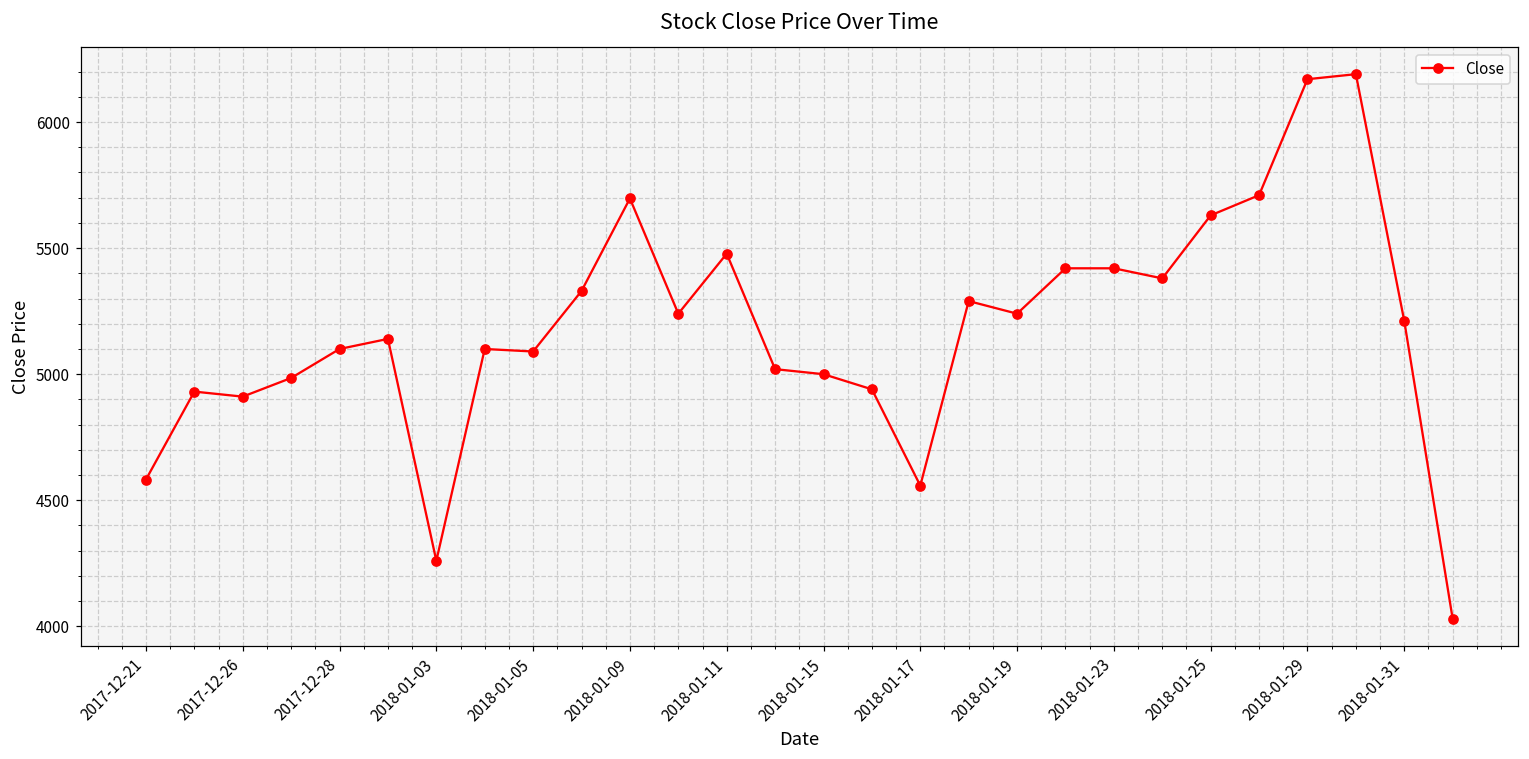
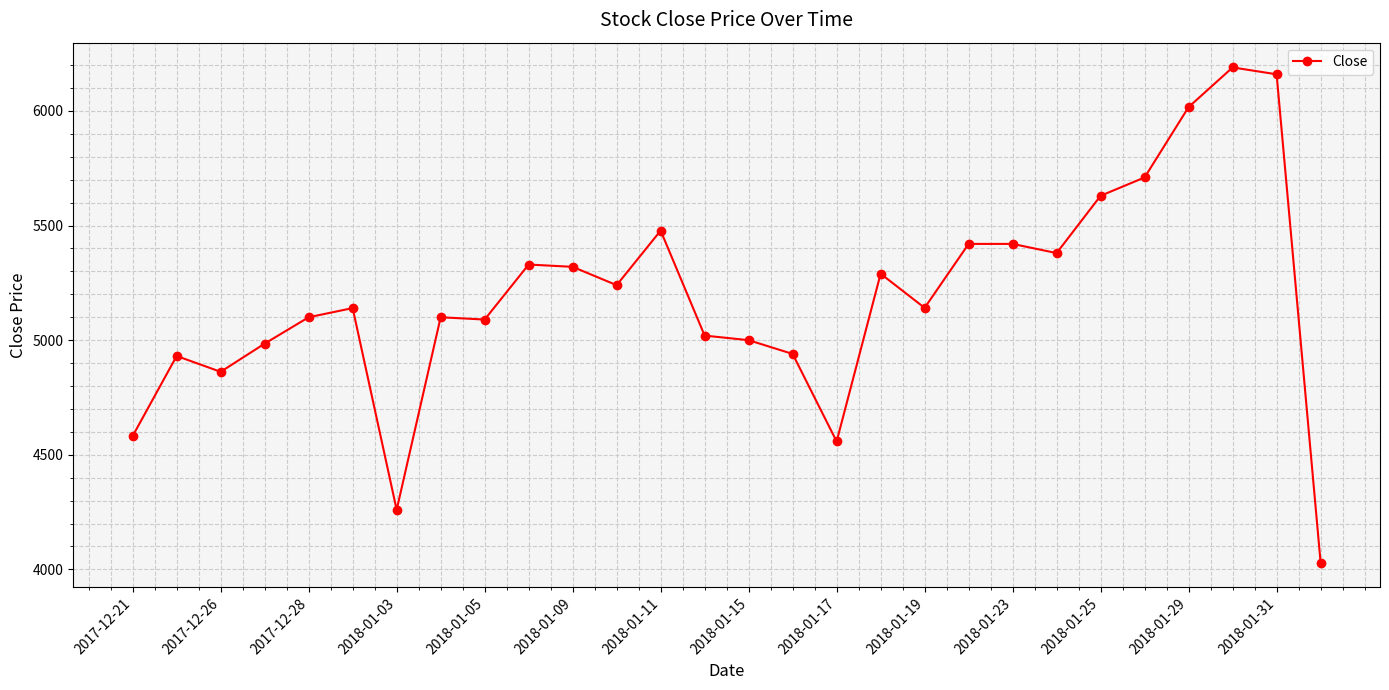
2017-12-26: 4910 -> 4860
2018-01-09: 5700 -> 5320
2018-01-19: 5240 -> 5140
2018-01-29: 6170 -> 6020
2018-01-31: 5210 -> 6160
